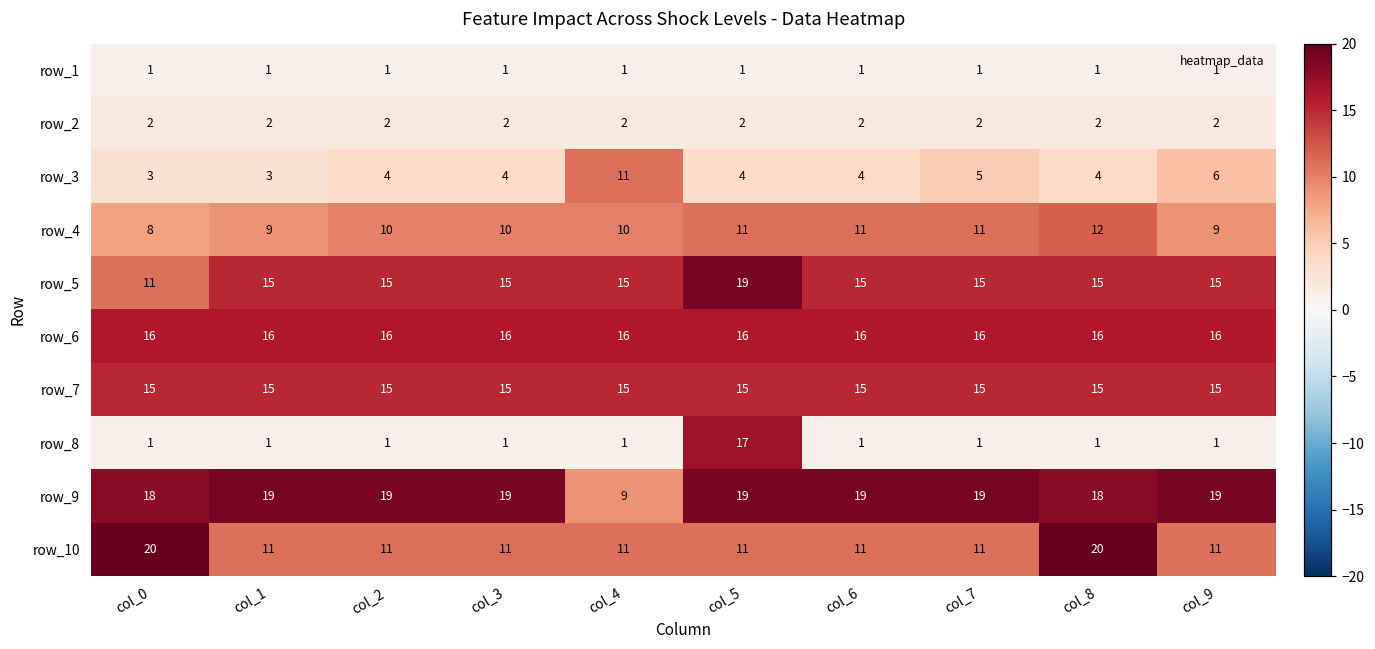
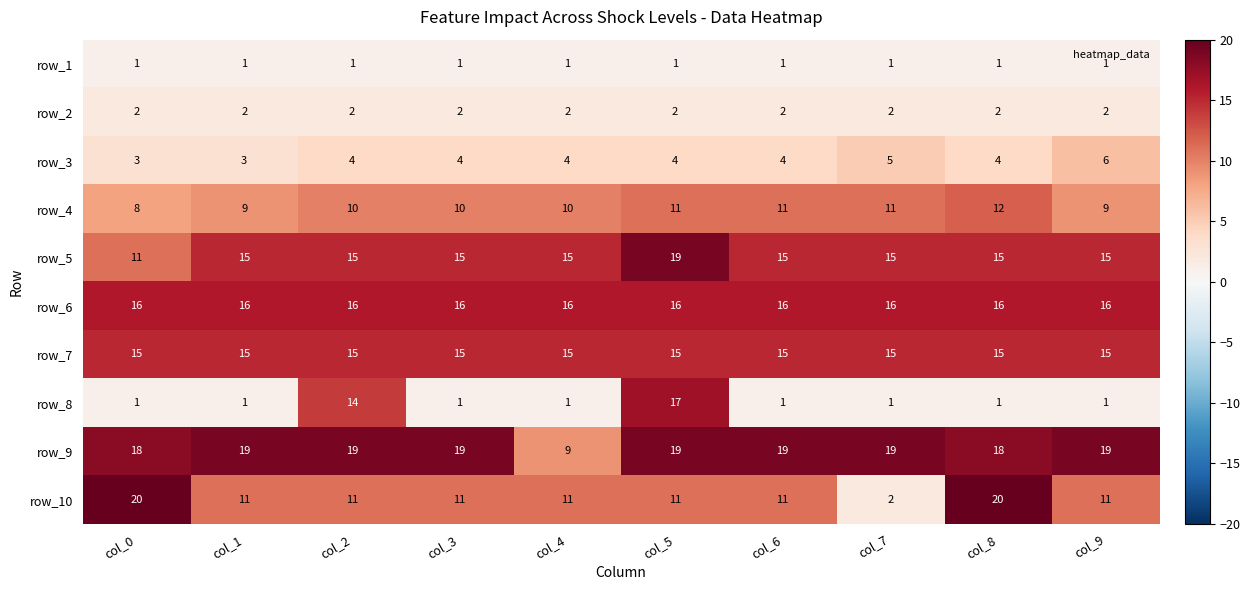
row_3, col_4: 11 -> 4
row_8, col_2: 1 -> 14
row_10, col_7: 11 -> 2
